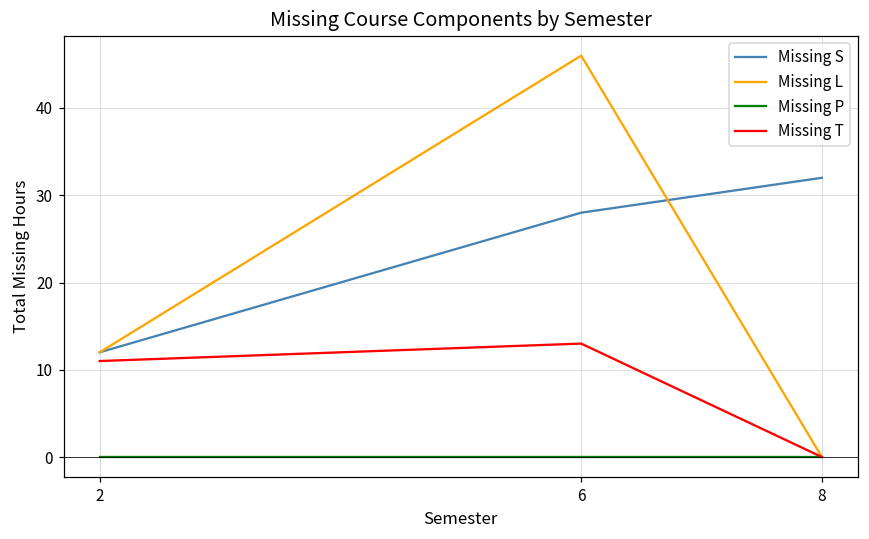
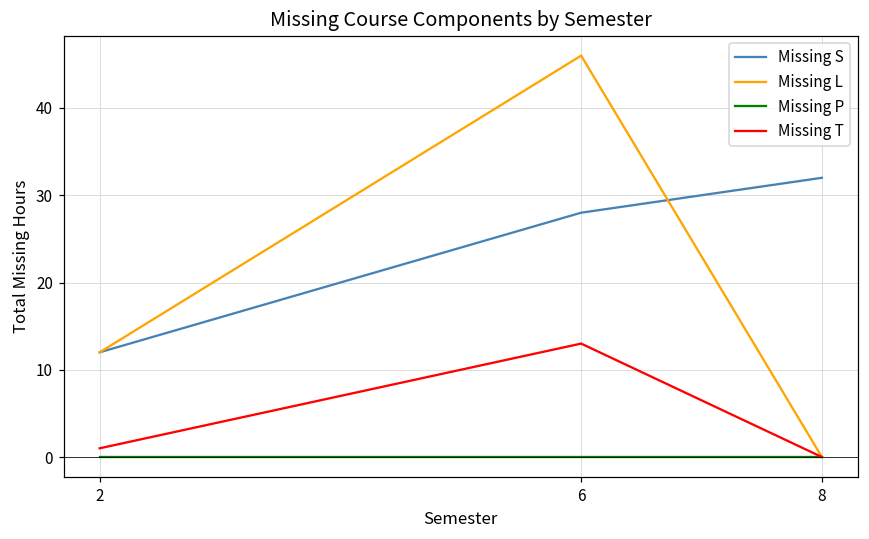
Missing T, 2: 11 -> 1
